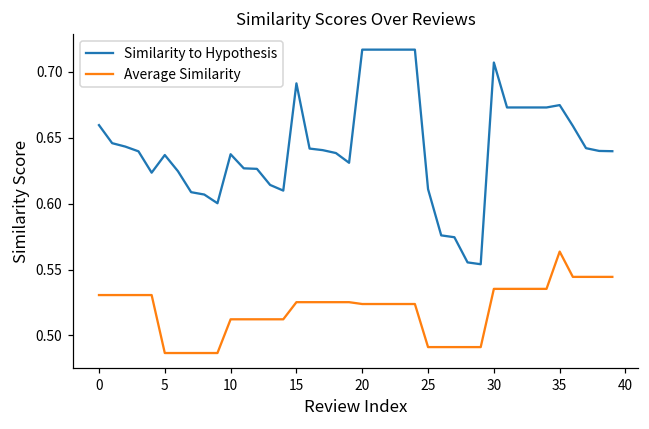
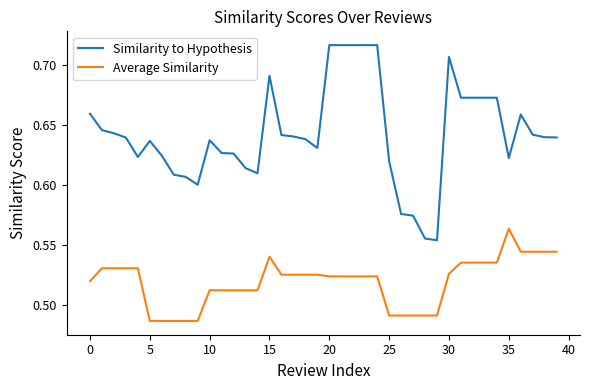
Average Similarity, 0: 0.531 -> 0.520
Average Similarity, 15: 0.525 -> 0.540
Similarity to Hypothesis, 25: 0.611 -> 0.620
Average Similarity, 30: 0.535 -> 0.526
Similarity to Hypothesis, 35: 0.675 -> 0.623
